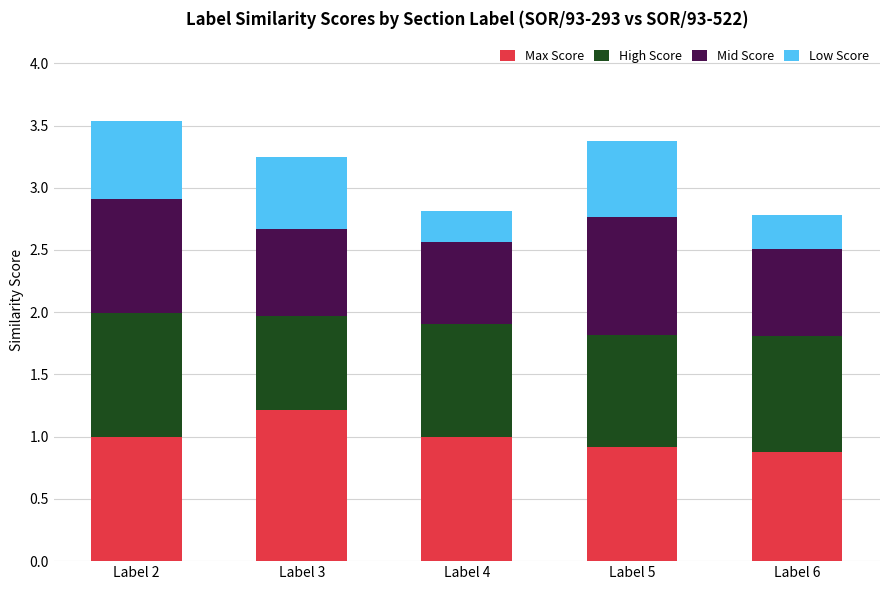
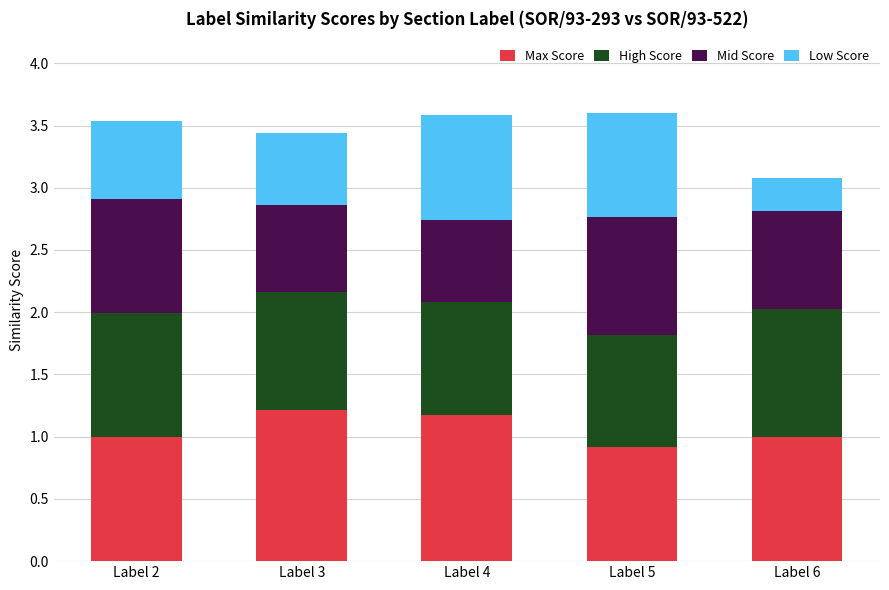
High Score, Label 3: 0.75 -> 0.95
Max Score, Label 4: 1.00 -> 1.17
Low Score, Label 4: 0.25 -> 0.85
Low Score, Label 5: 0.61 -> 0.84
Max Score, Label 6: 0.88 -> 1.00
High Score, Label 6: 0.93 -> 1.03
Mid Score, Label 6: 0.70 -> 0.78
